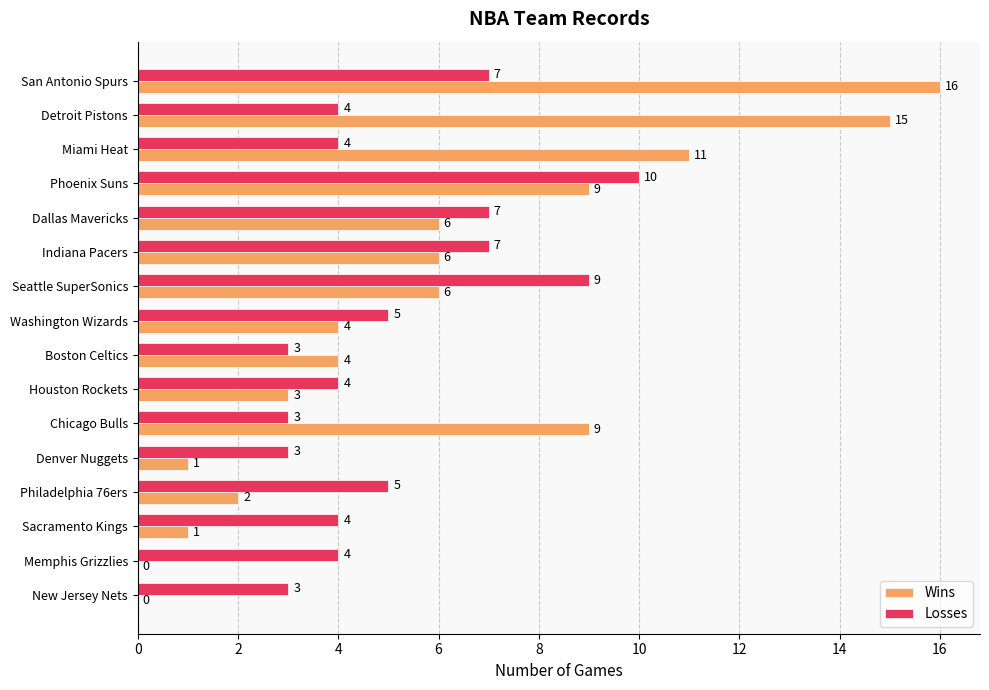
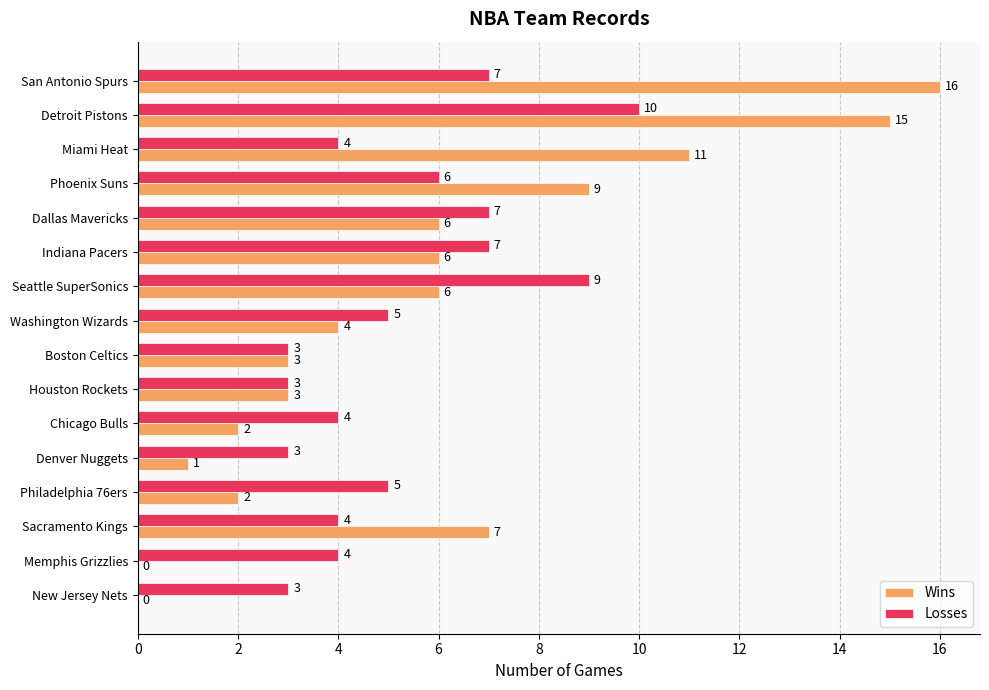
Losses, Detroit Pistons: 4 -> 10
Losses, Phoenix Suns: 10 -> 6
Wins, Boston Celtics: 4 -> 3
Losses, Houston Rockets: 4 -> 3
Losses, Chicago Bulls: 3 -> 4
Wins, Chicago Bulls: 9 -> 2
Wins, Sacramento Kings: 1 -> 7
